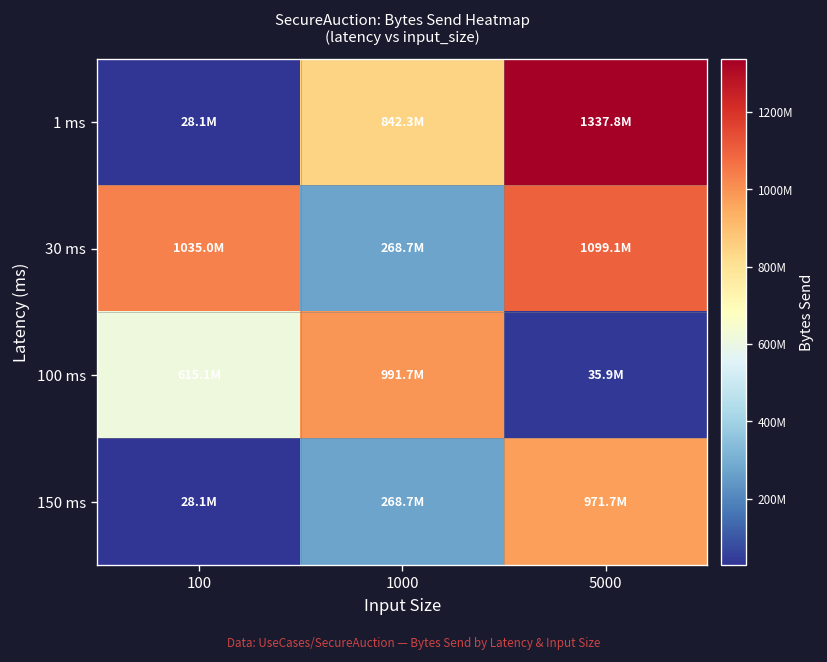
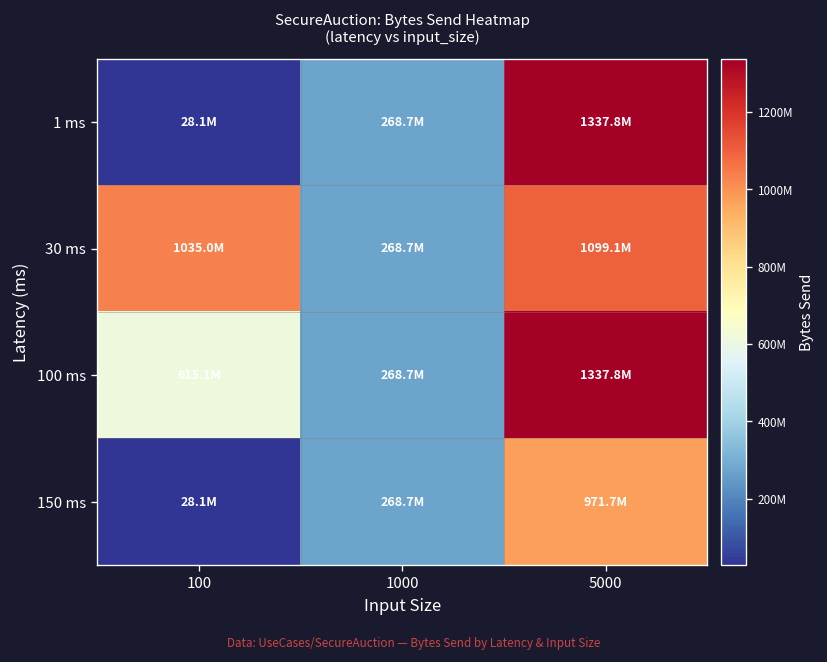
1 ms, 1000: 842.3M -> 268.7M
100 ms, 1000: 991.7M -> 268.7M
100 ms, 5000: 35.9M -> 1337.8M
